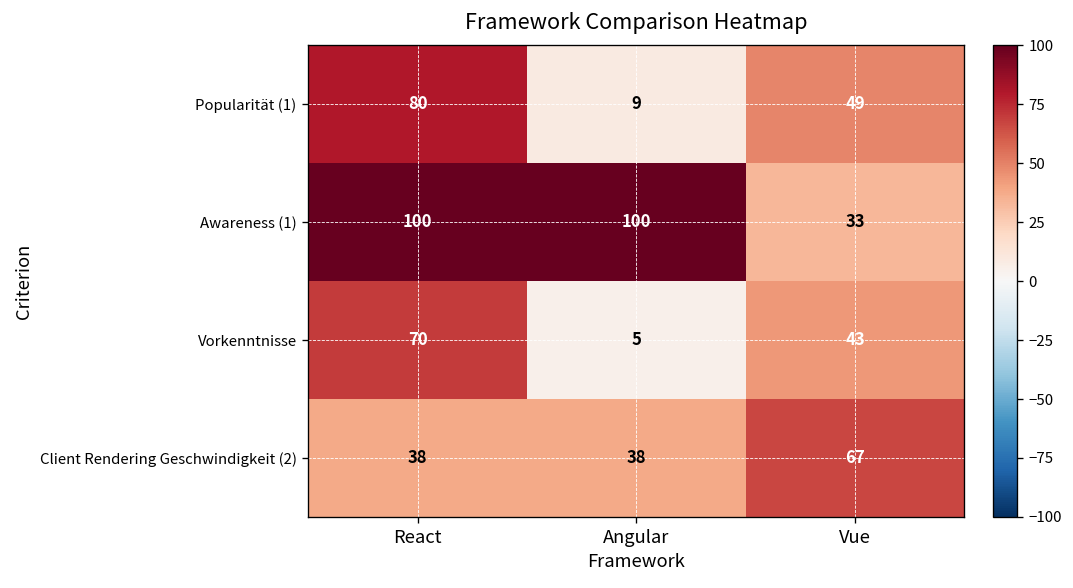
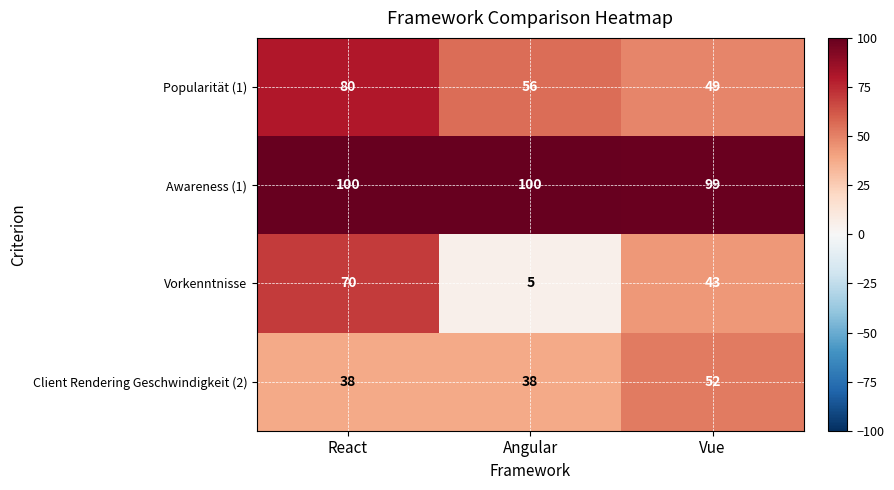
Popularität (1), Angular: 9 -> 56
Awareness (1), Vue: 33 -> 99
Client Rendering Geschwindigkeit (2), Vue: 67 -> 52
